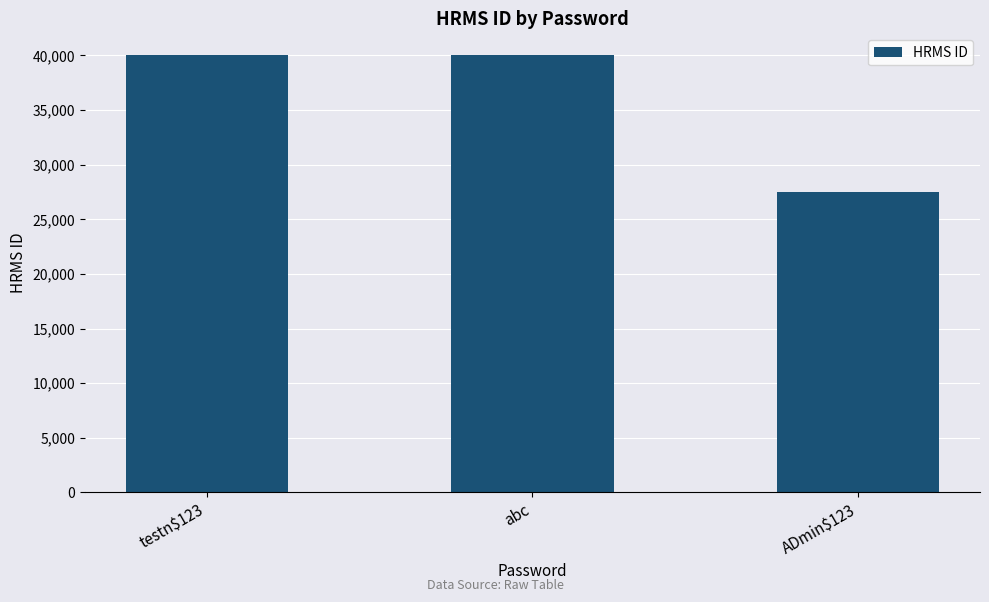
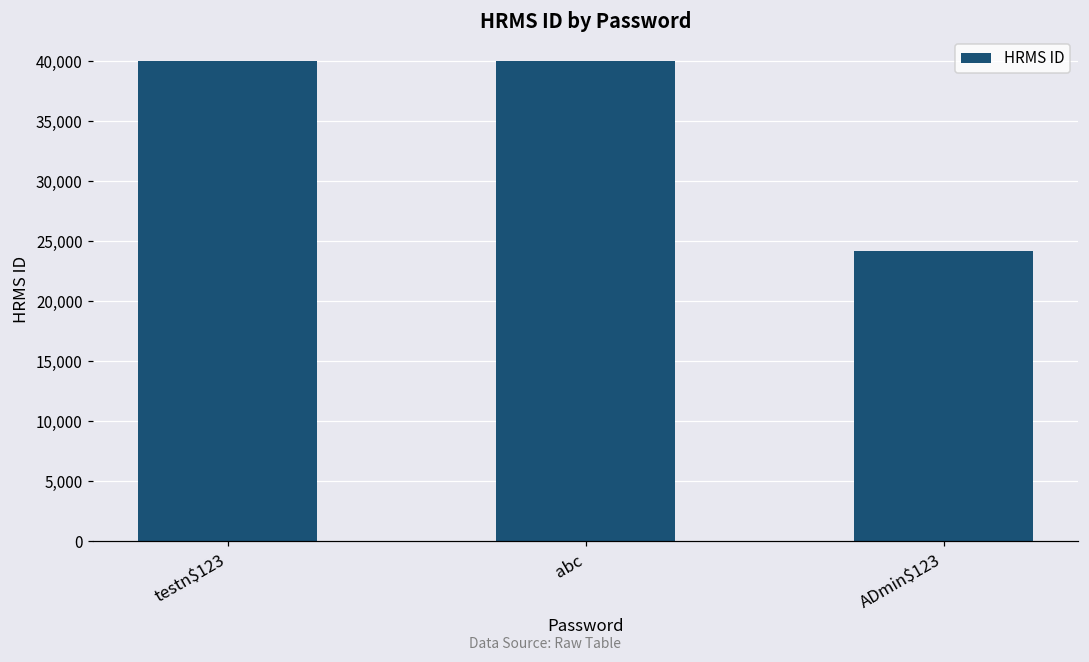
ADmin$123: 27,500 -> 24,100
